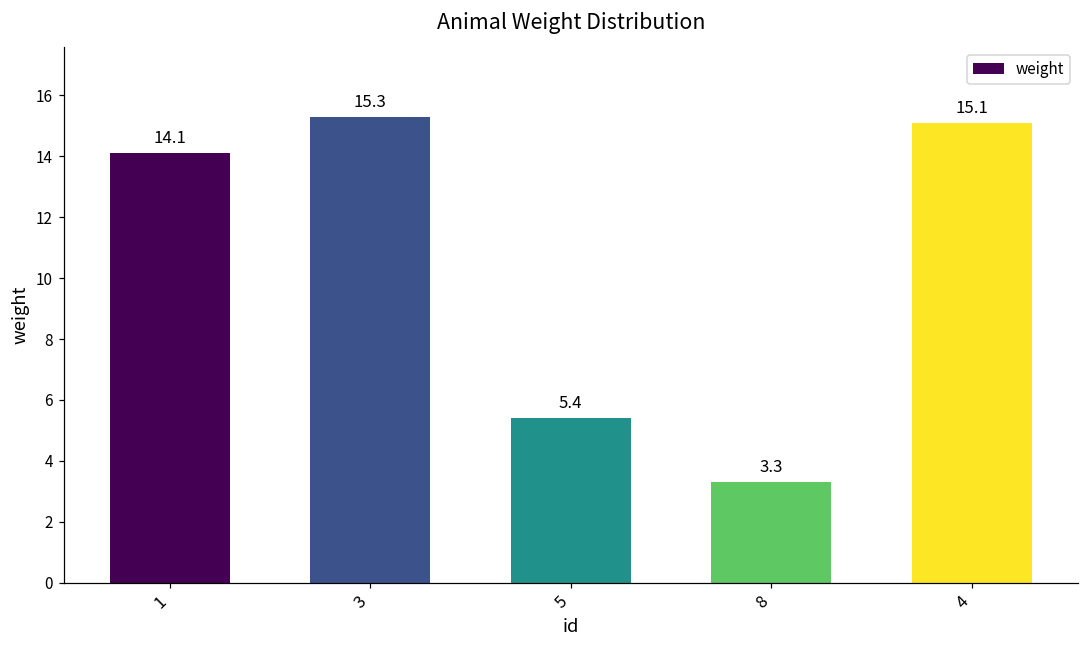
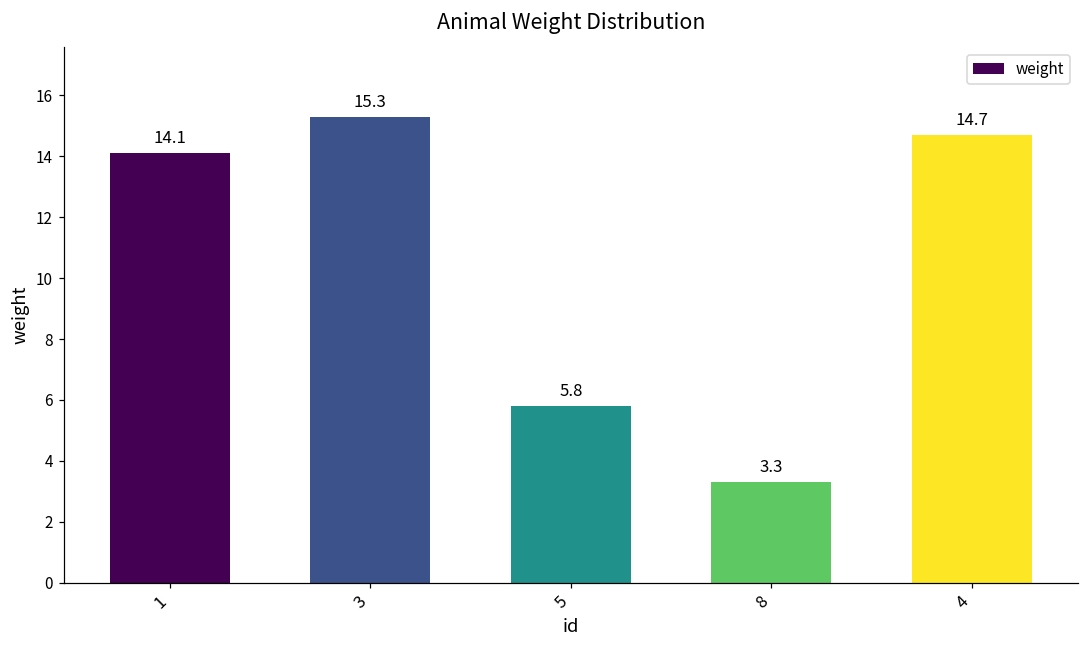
5: 5.4 -> 5.8
4: 15.1 -> 14.7
